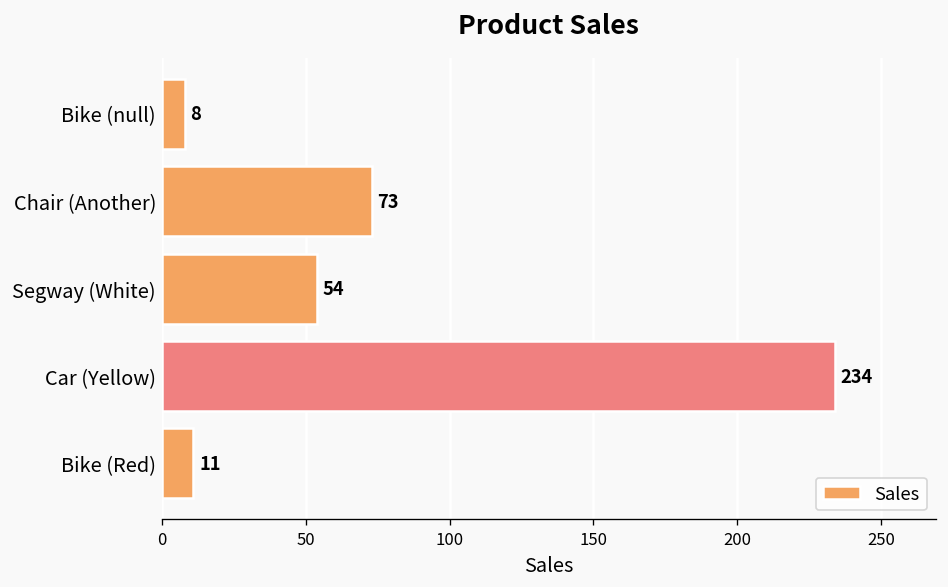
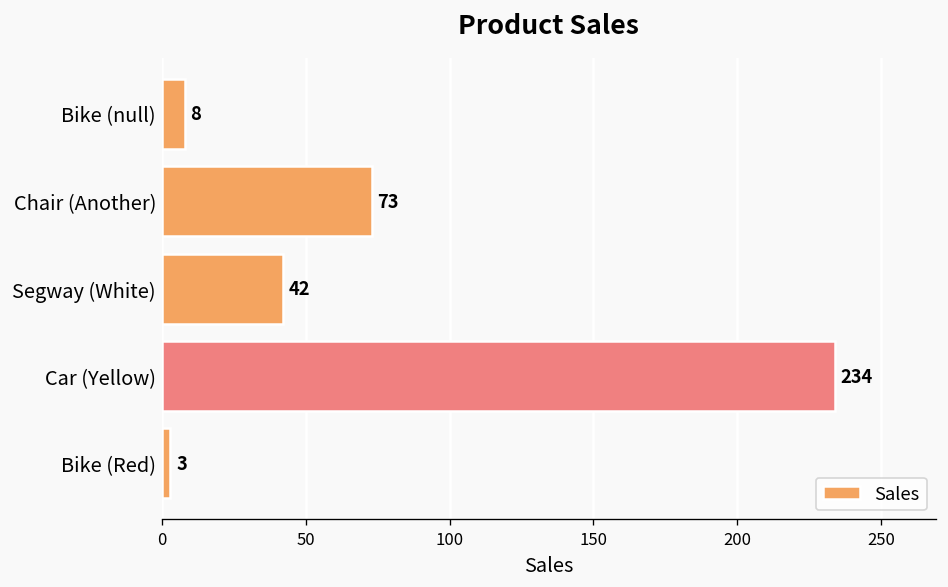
Segway (White): 54 -> 42
Bike (Red): 11 -> 3
